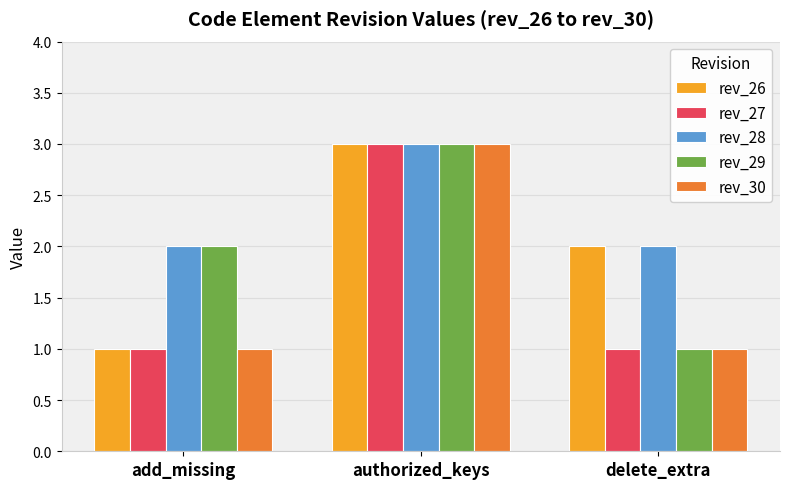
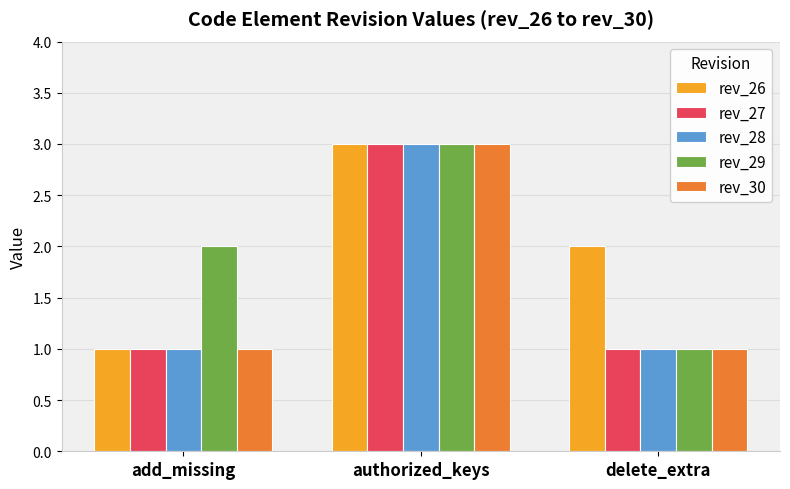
rev_28, add_missing: 2 -> 1
rev_28, delete_extra: 2 -> 1
